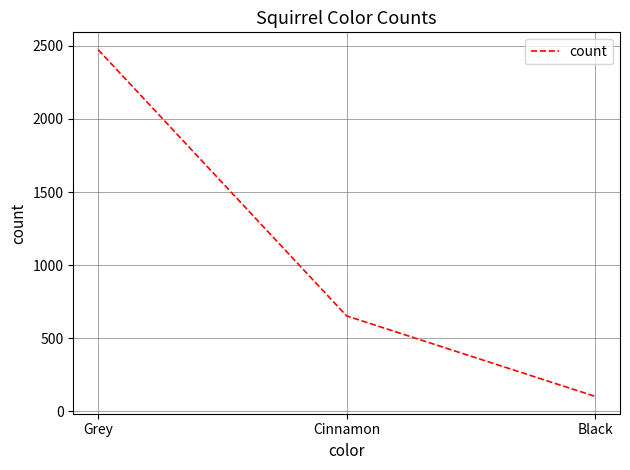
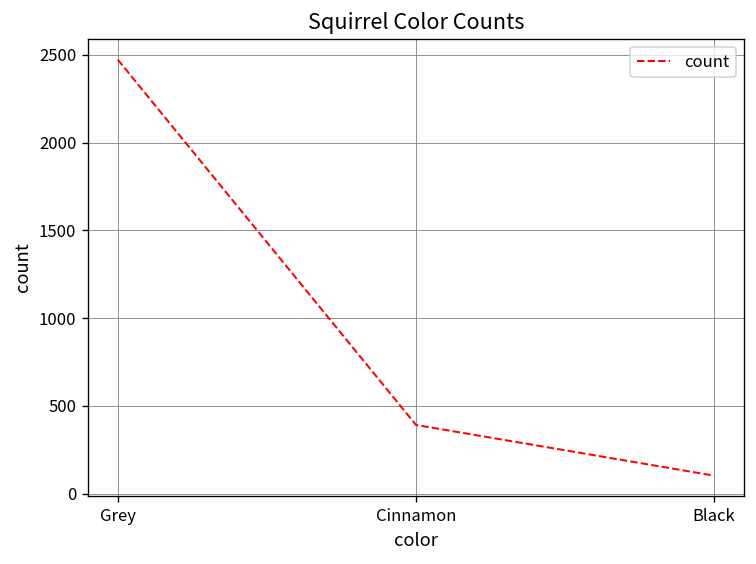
Cinnamon: 650 -> 390
